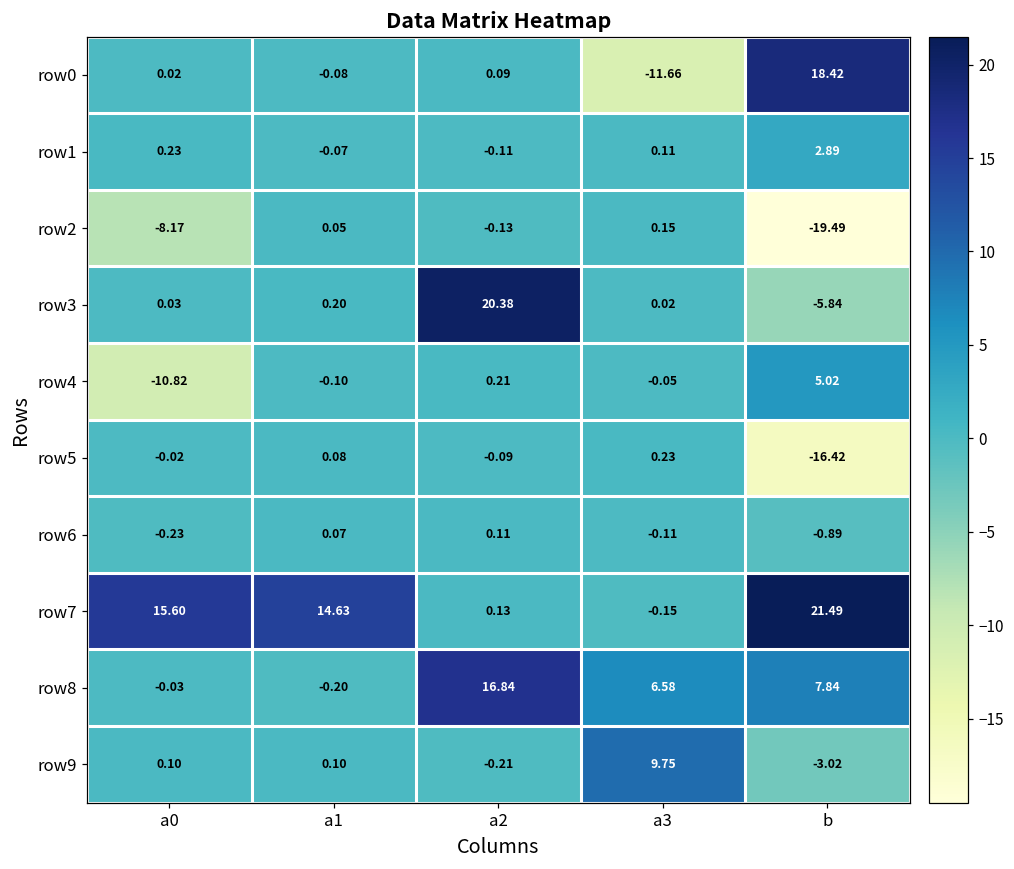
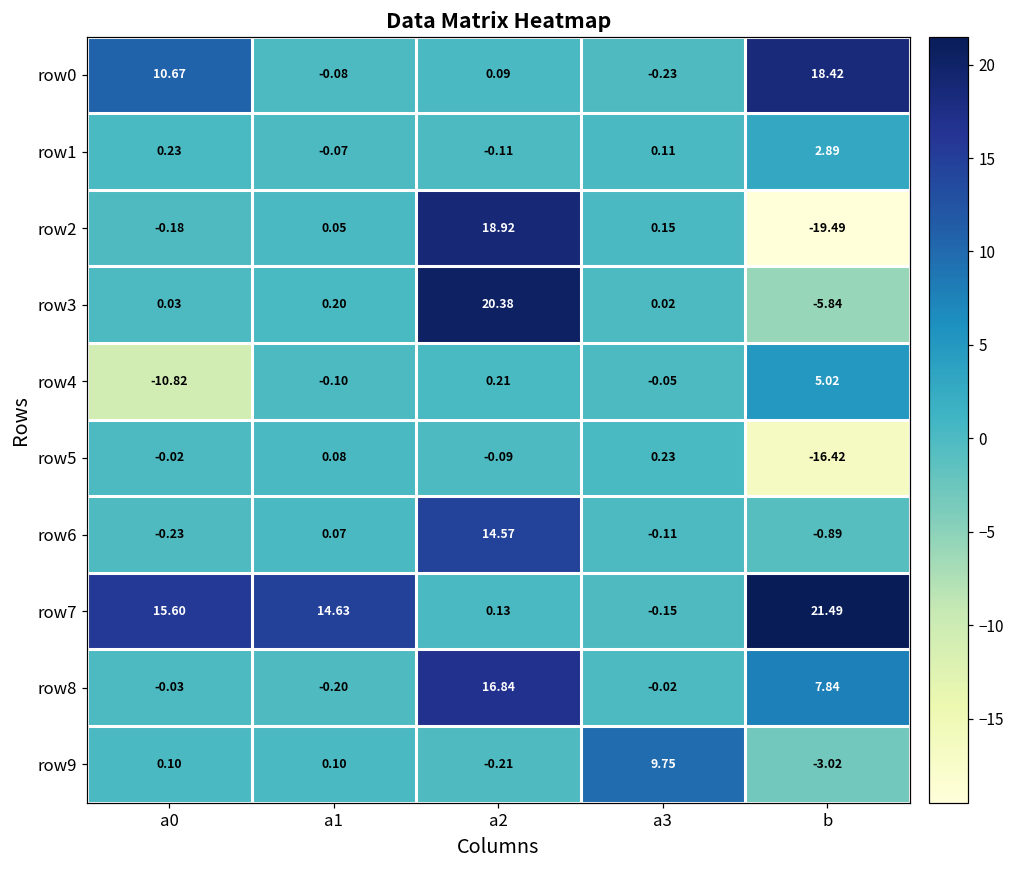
row0, a0: 0.02 -> 10.67
row0, a3: -11.66 -> -0.23
row2, a0: -8.17 -> -0.18
row2, a2: -0.13 -> 18.92
row6, a2: 0.11 -> 14.57
row8, a3: 6.58 -> -0.02
